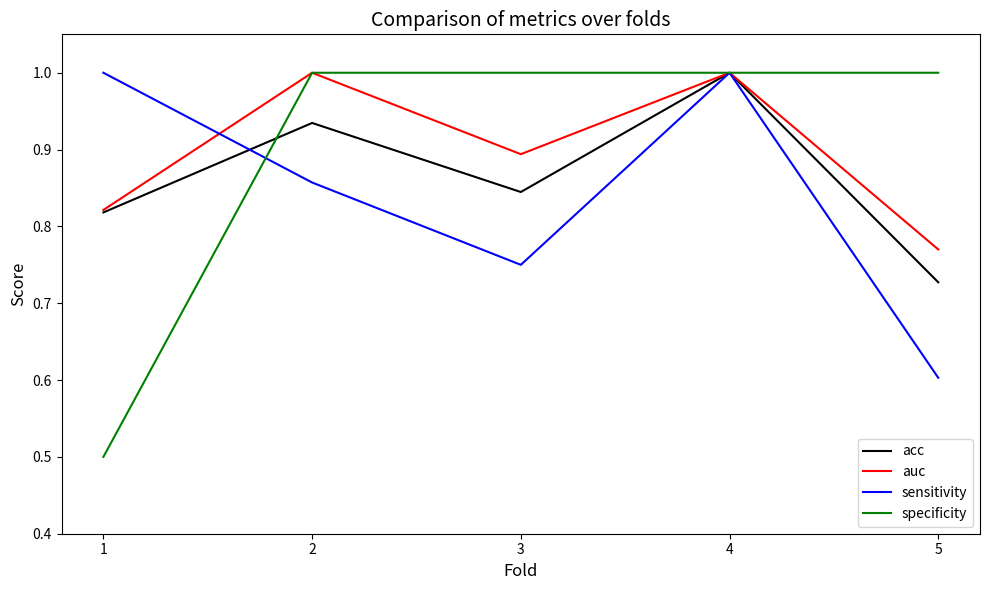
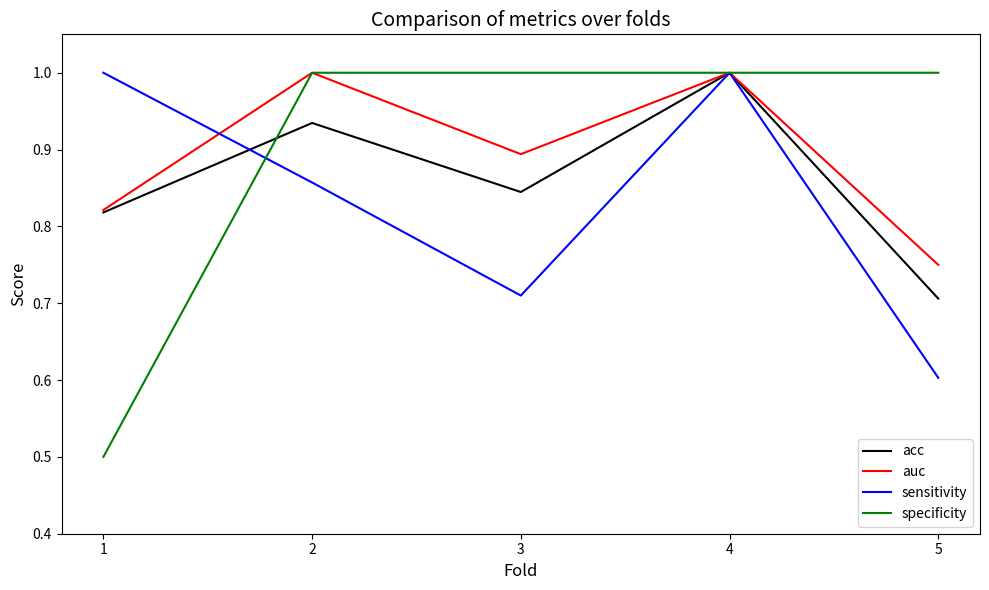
sensitivity, 3: 0.75 -> 0.71
acc, 5: 0.73 -> 0.71
auc, 5: 0.77 -> 0.75
